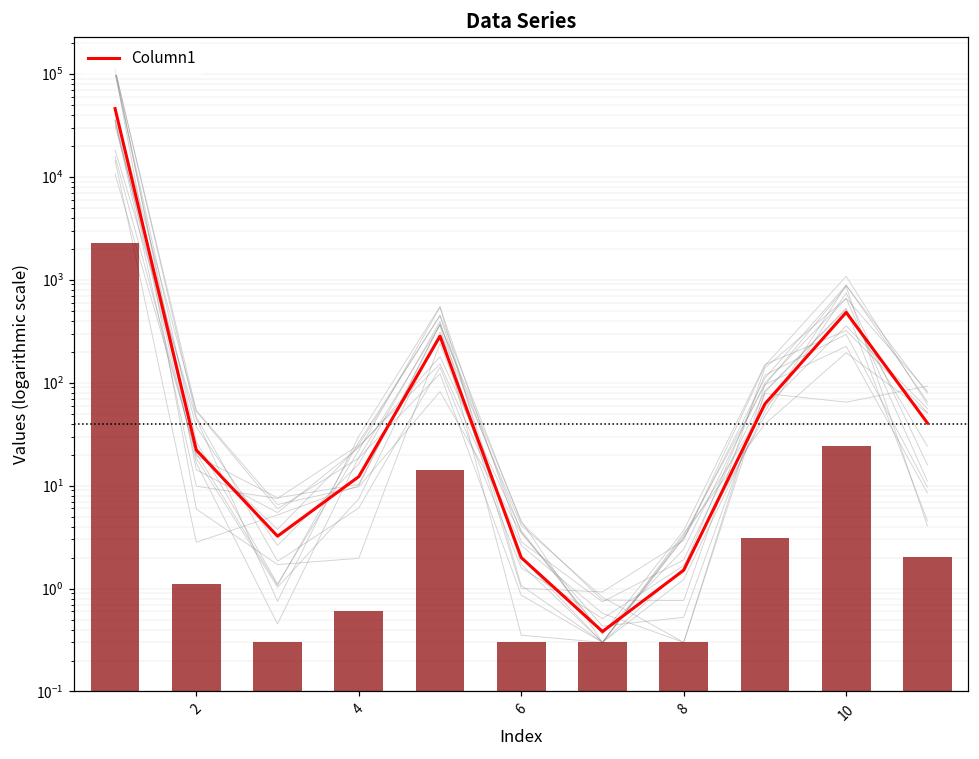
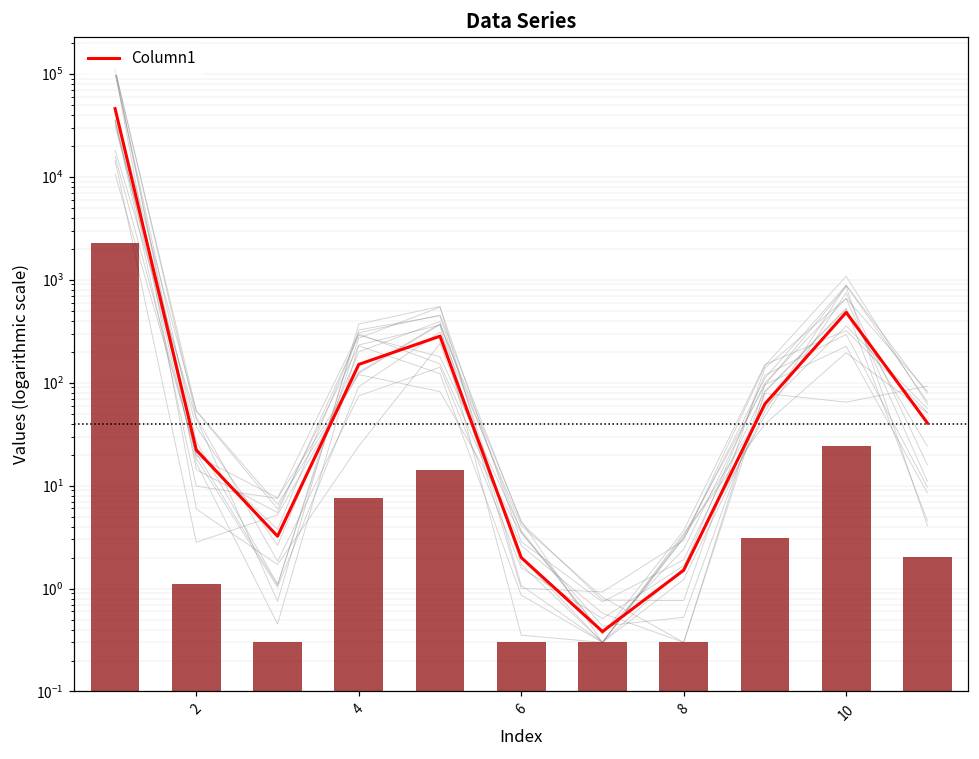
Column1, 4: 12 -> 150
